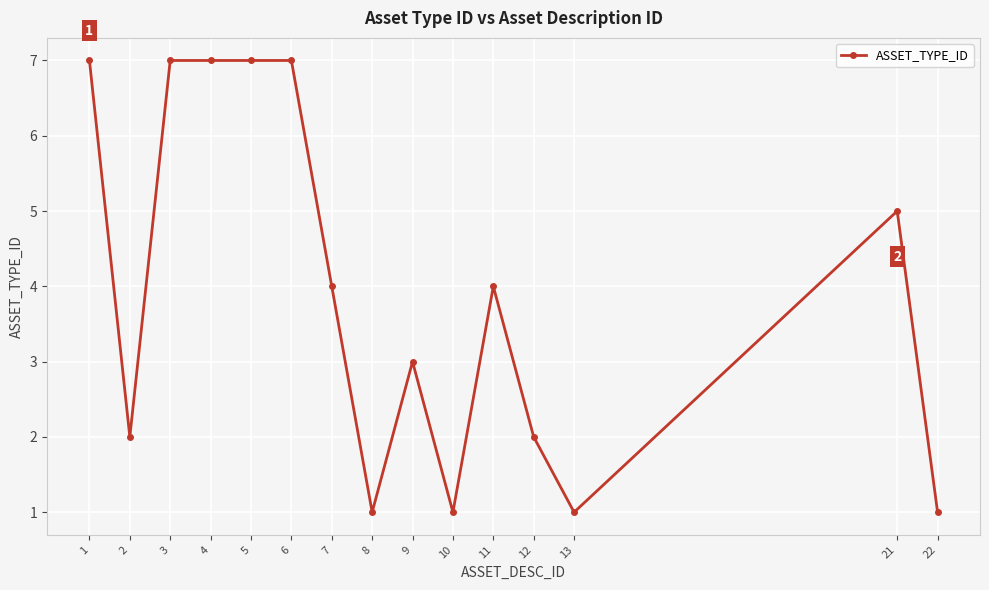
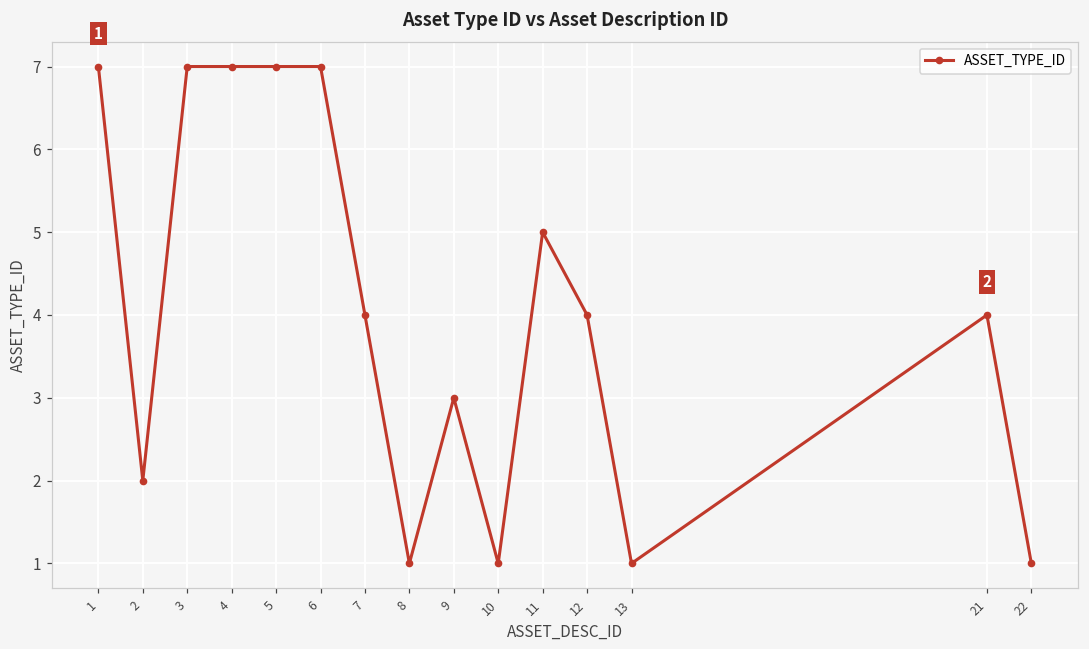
11: 4 -> 5
12: 2 -> 4
21: 5 -> 4
